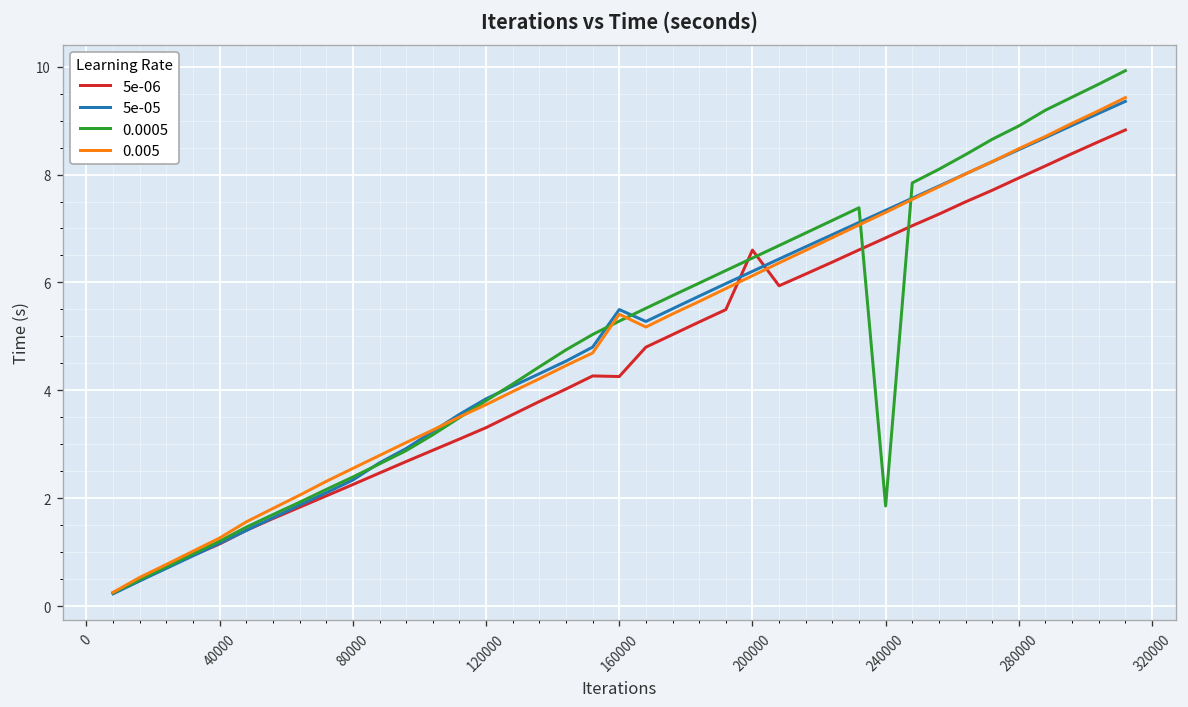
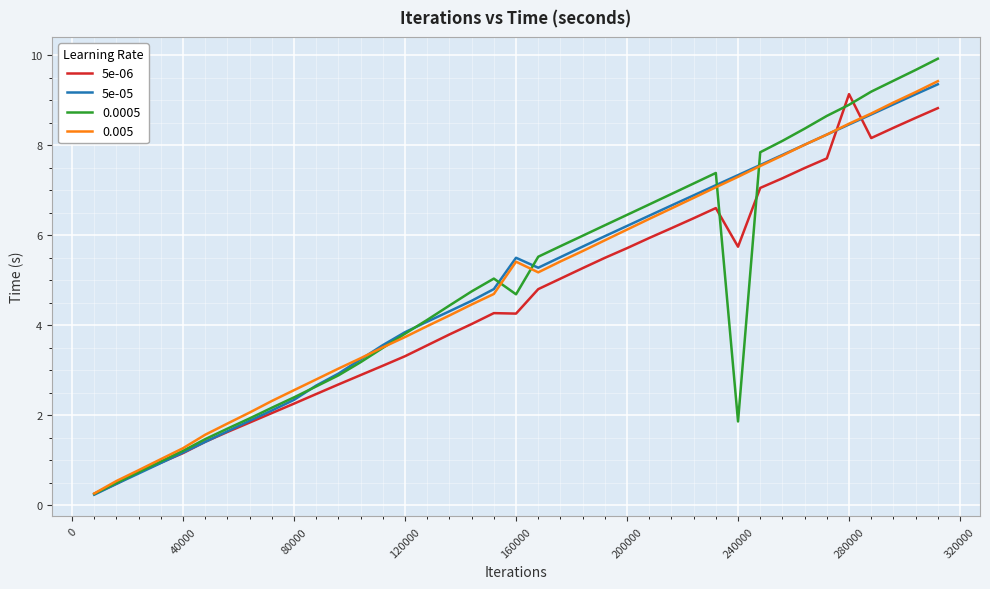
0.0005, 160000: 5.3 -> 4.7
5e-06, 200000: 6.6 -> 5.7
5e-06, 240000: 6.8 -> 5.7
5e-06, 280000: 7.9 -> 9.1
